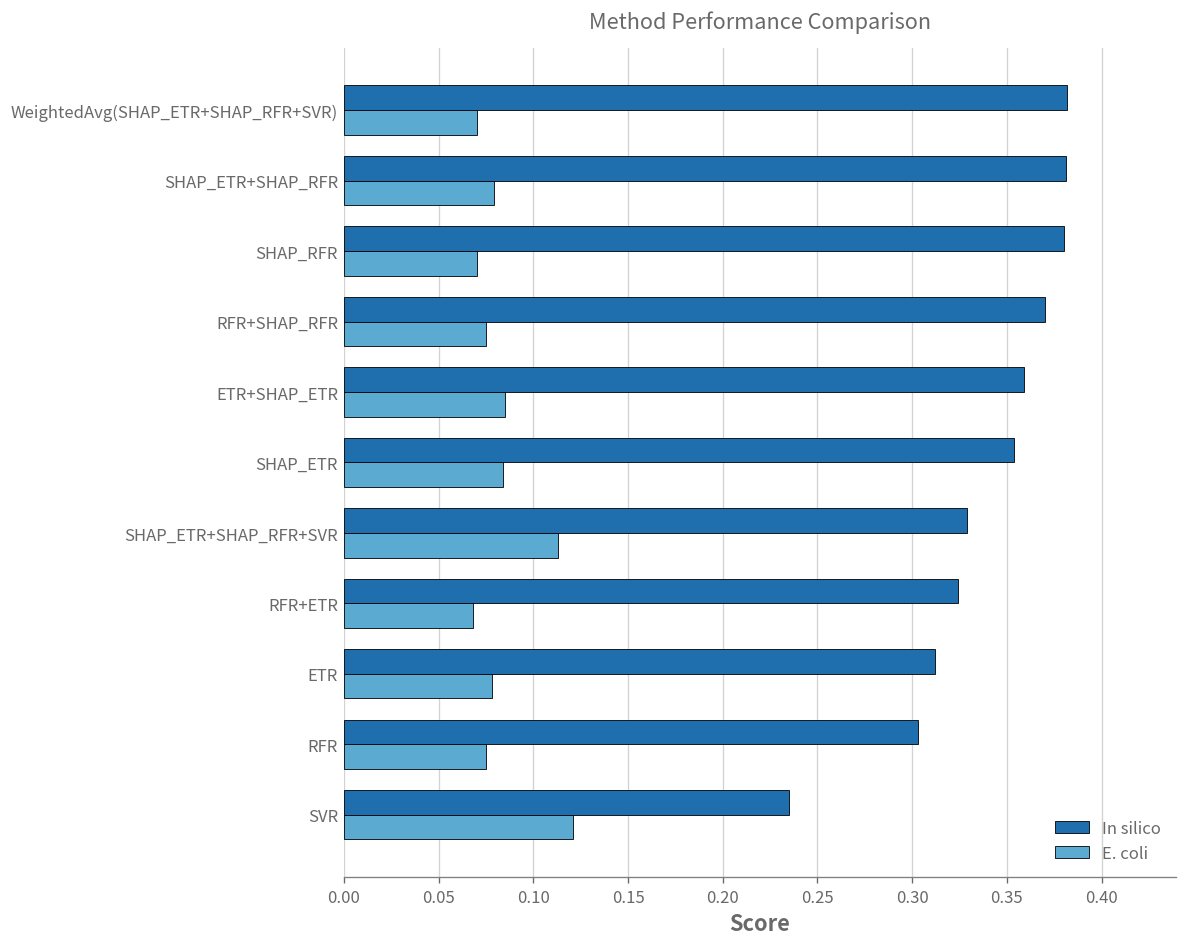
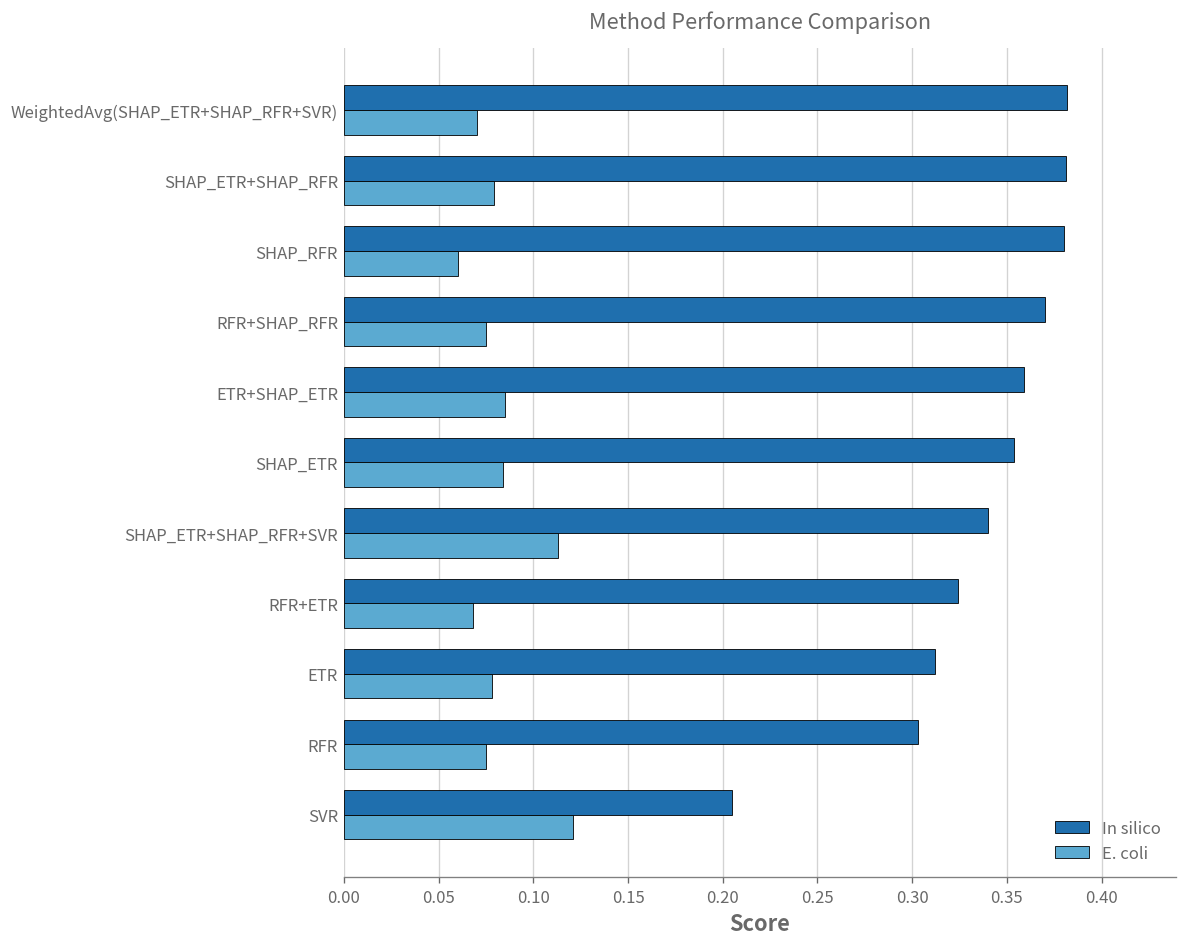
E. coli, SHAP_RFR: 0.07 -> 0.06
In silico, SHAP_ETR+SHAP_RFR+SVR: 0.329 -> 0.340
In silico, SVR: 0.235 -> 0.205
